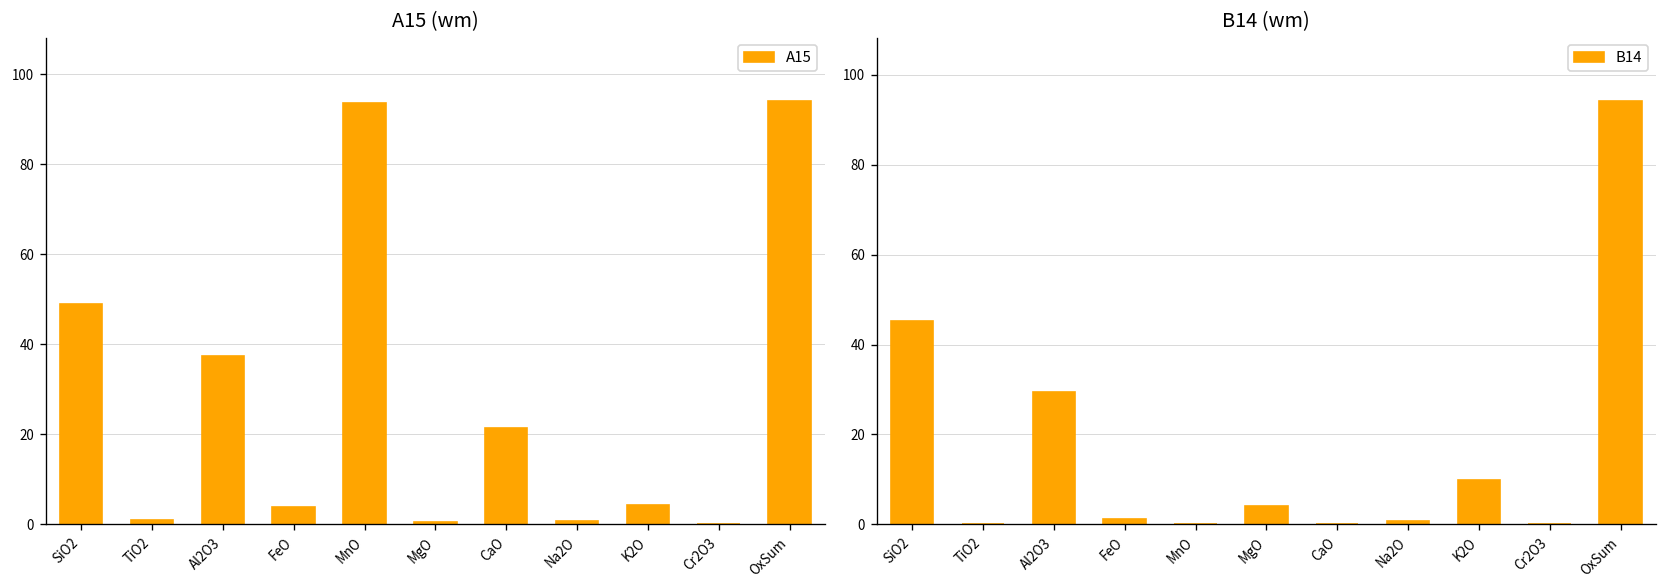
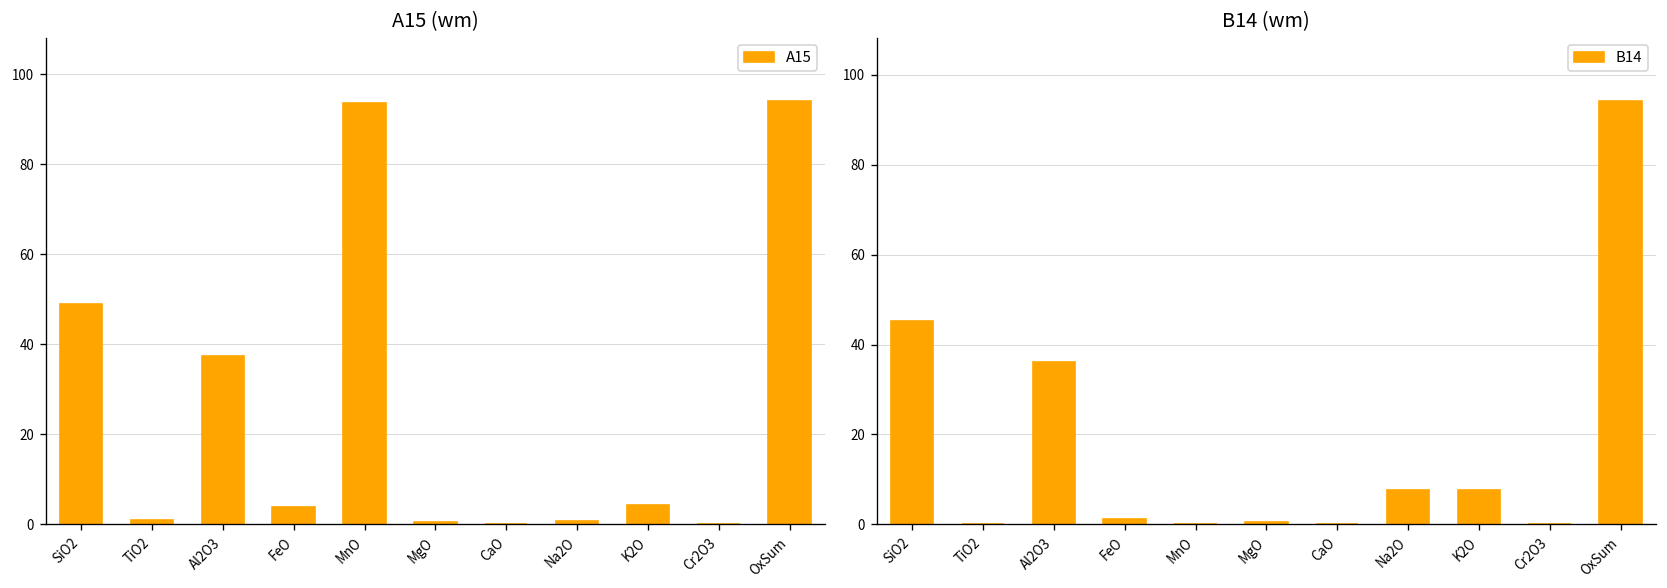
A15 (wm), CaO: 21 -> 0
B14 (wm), Al2O3: 29 -> 36
B14 (wm), MgO: 4 -> 0
B14 (wm), Na2O: 1 -> 8
B14 (wm), K2O: 10 -> 8
